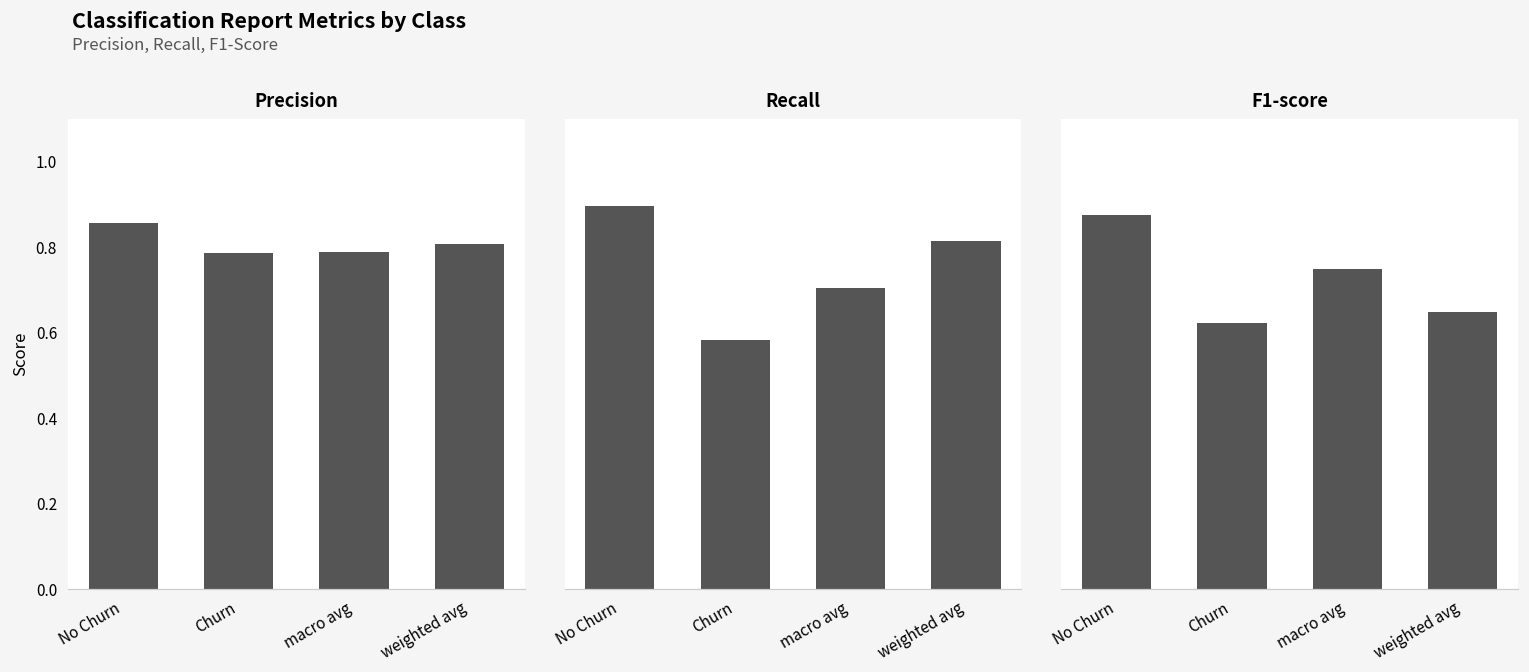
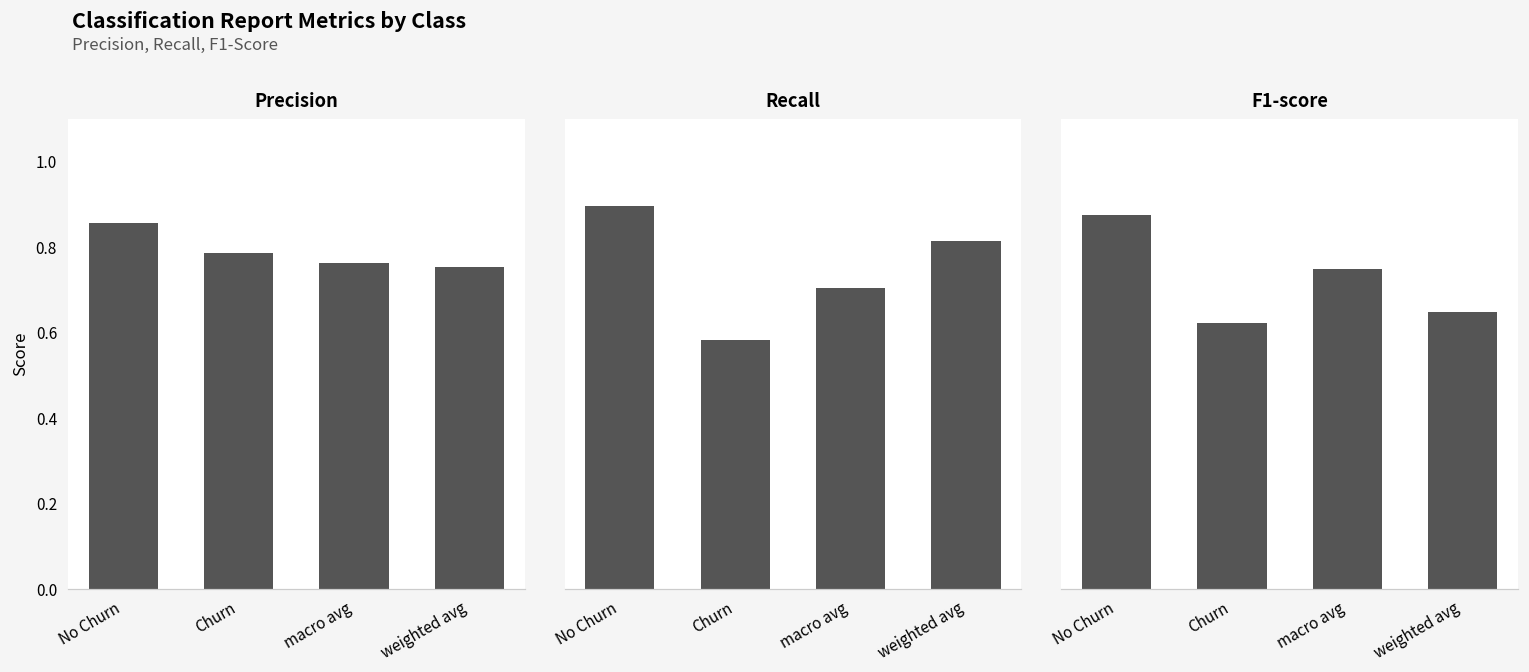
Precision, macro avg: 0.79 -> 0.76
Precision, weighted avg: 0.81 -> 0.75
